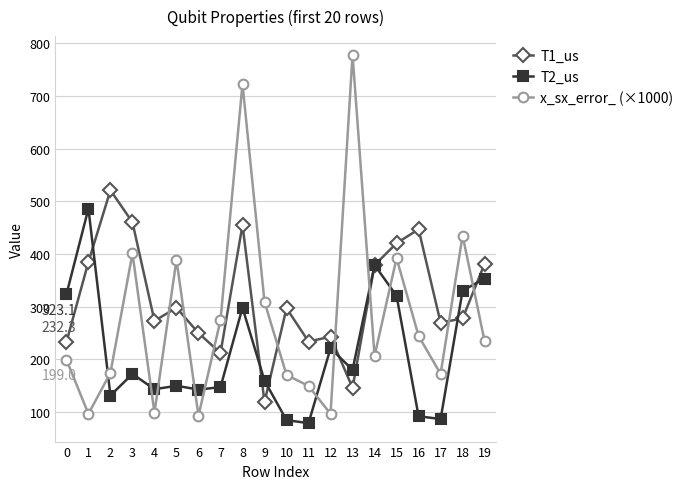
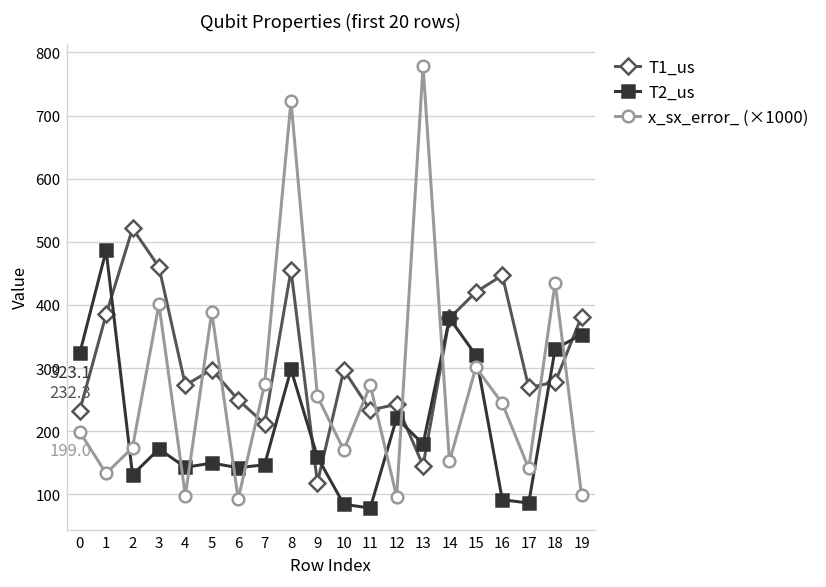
x_sx_error_ (×1000), 1: 100 -> 130
x_sx_error_ (×1000), 9: 310 -> 260
x_sx_error_ (×1000), 11: 150 -> 270
x_sx_error_ (×1000), 14: 210 -> 150
x_sx_error_ (×1000), 15: 390 -> 300
x_sx_error_ (×1000), 17: 170 -> 140
x_sx_error_ (×1000), 19: 230 -> 100
